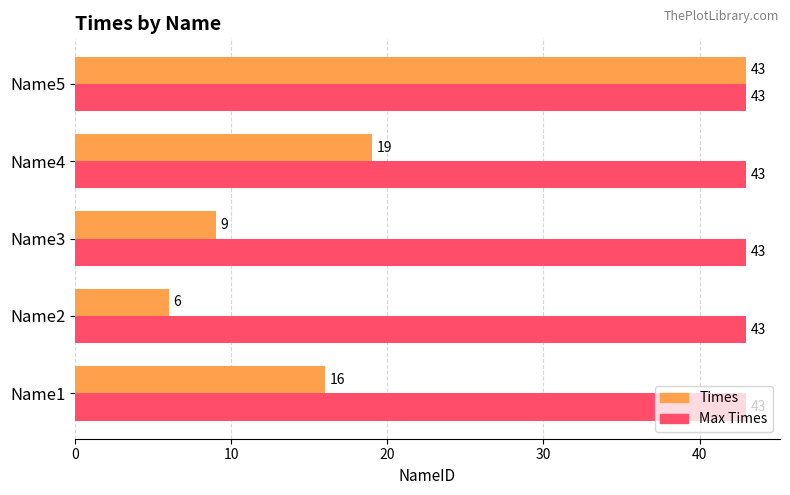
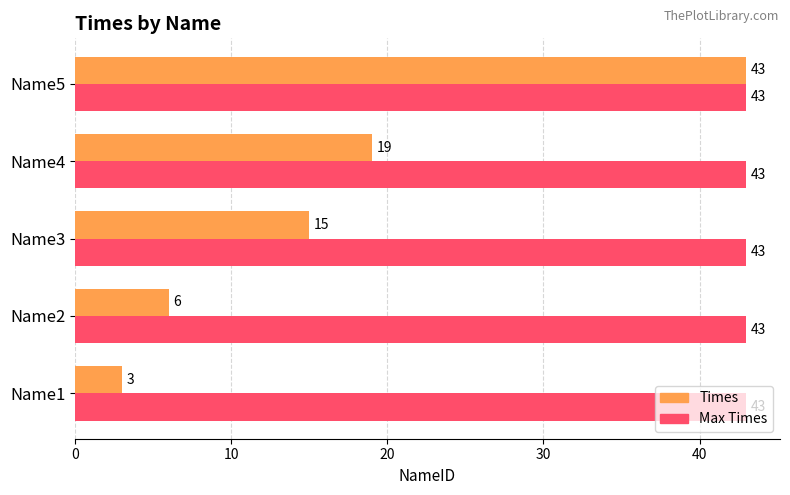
Times, Name3: 9 -> 15
Times, Name1: 16 -> 3
